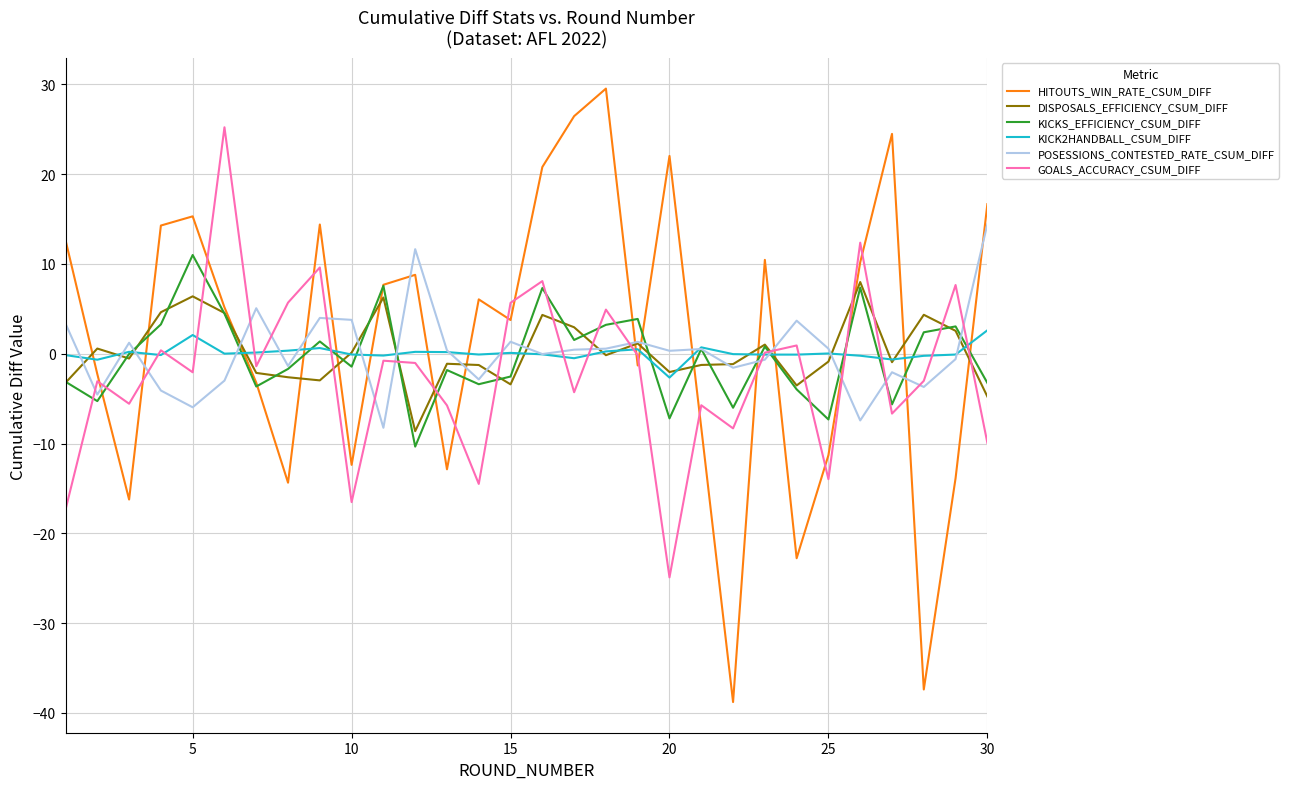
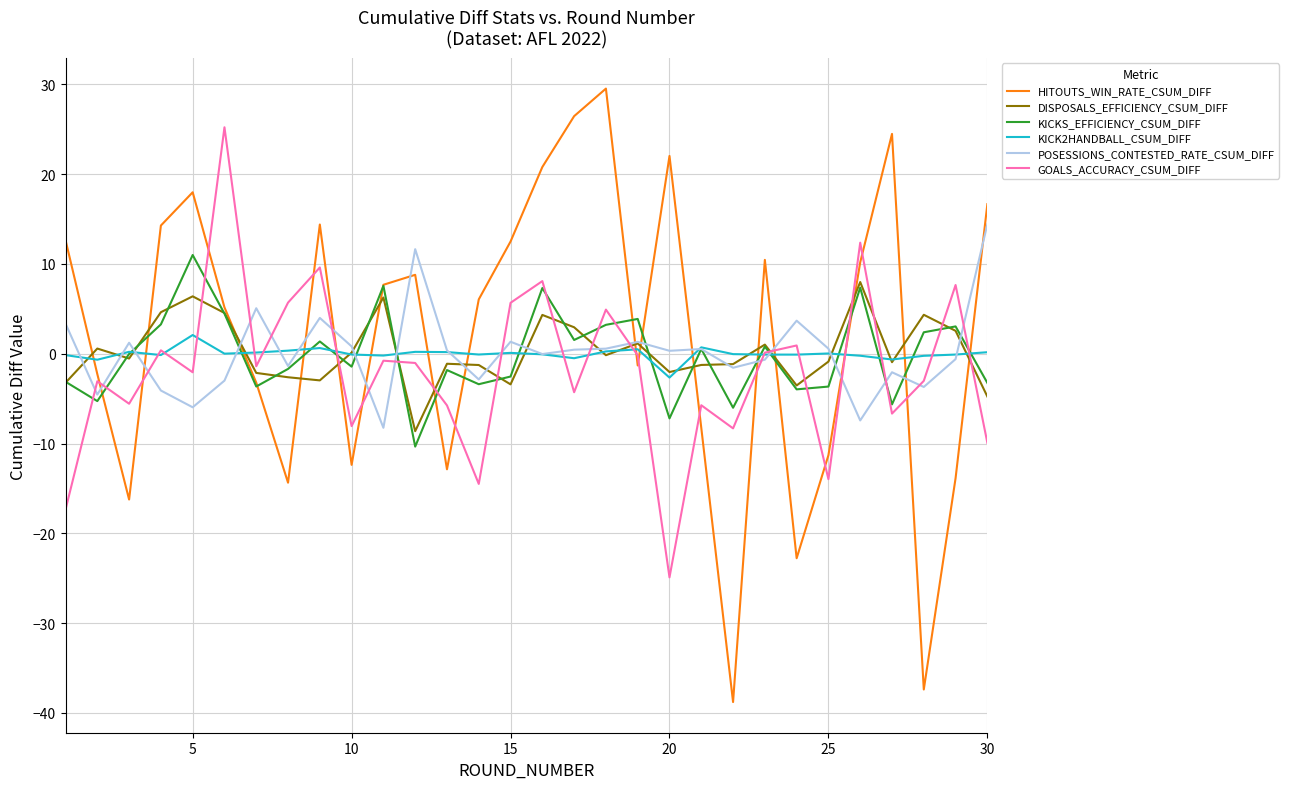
HITOUTS_WIN_RATE_CSUM_DIFF, 5: 15 -> 18
POSESSIONS_CONTESTED_RATE_CSUM_DIFF, 10: 4 -> 1
GOALS_ACCURACY_CSUM_DIFF, 10: -17 -> -8
HITOUTS_WIN_RATE_CSUM_DIFF, 15: 4 -> 12
KICKS_EFFICIENCY_CSUM_DIFF, 25: -7 -> -4
KICK2HANDBALL_CSUM_DIFF, 30: 3 -> 0
